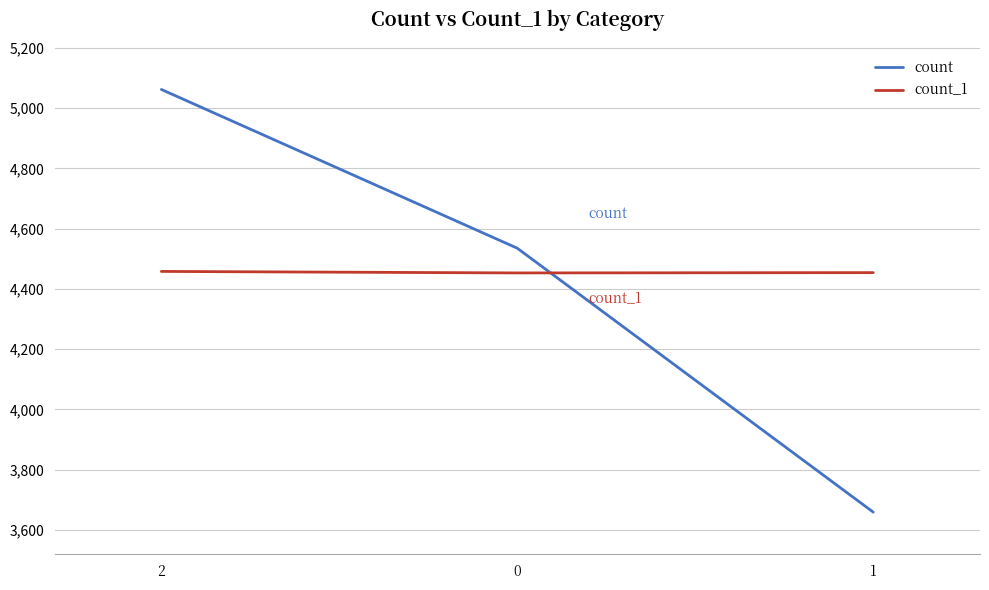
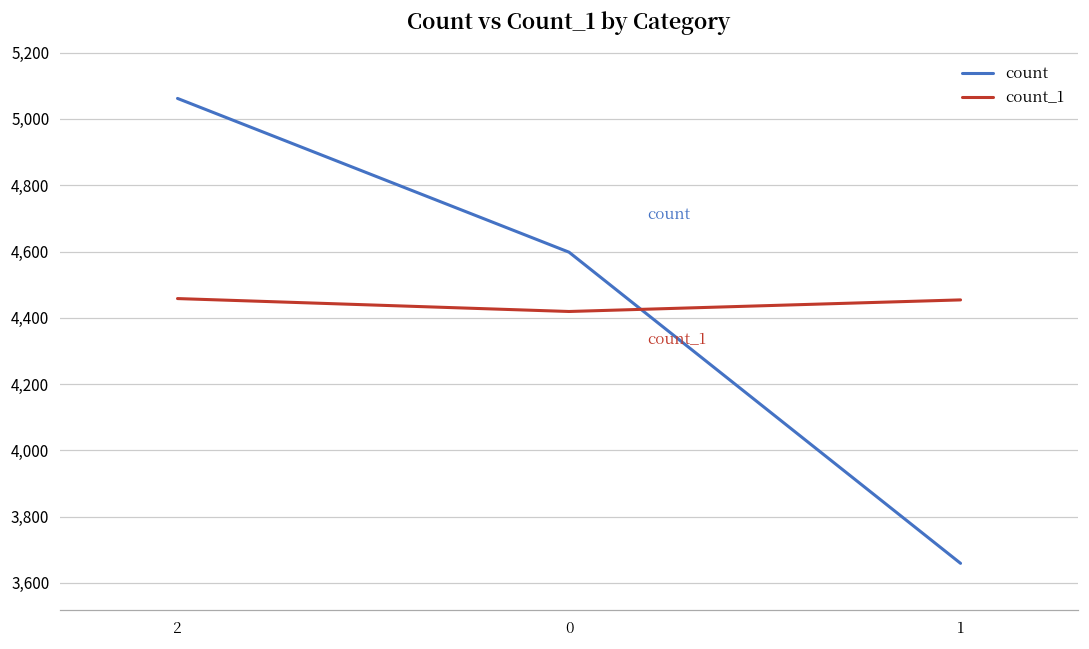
count, 0: 4,540 -> 4,600
count_1, 0: 4,450 -> 4,420
